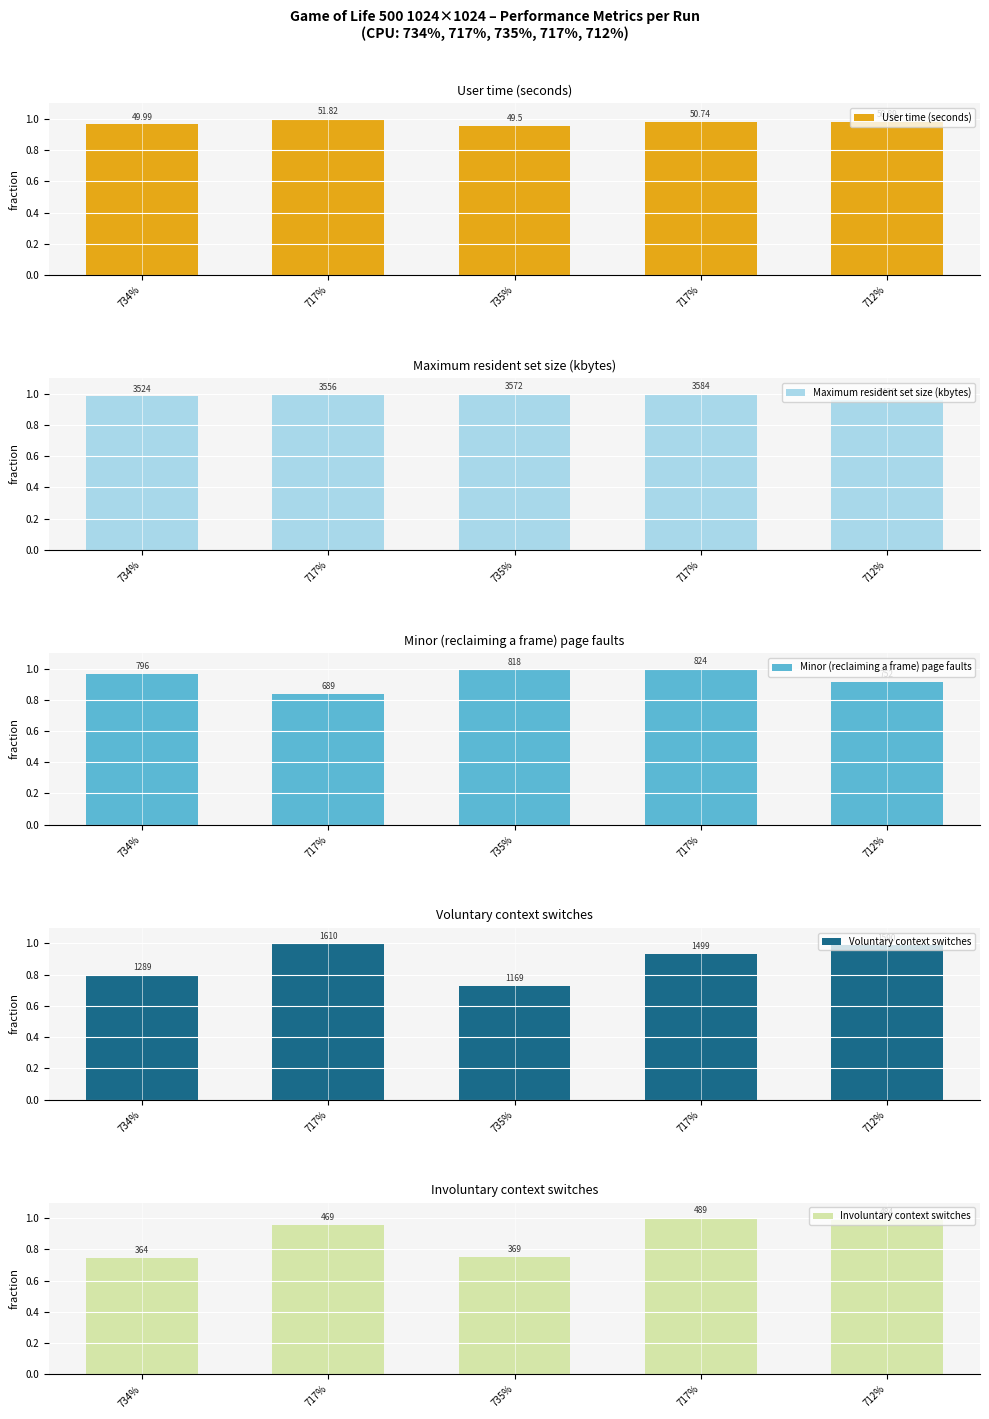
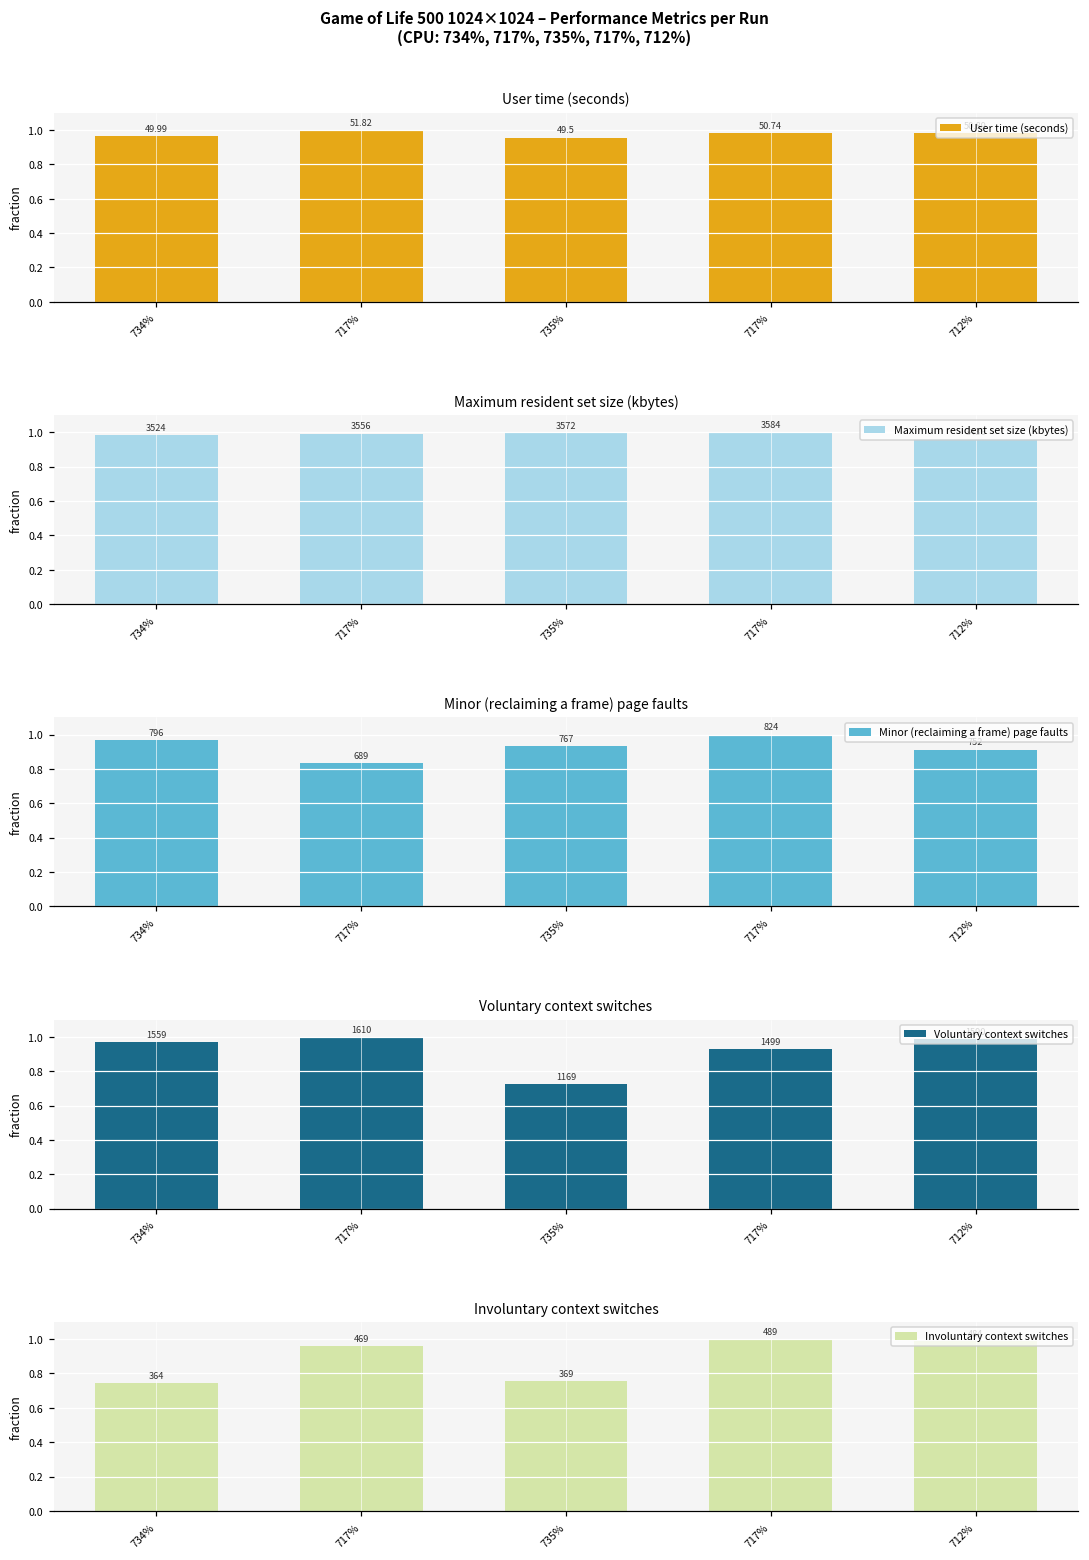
Minor (reclaiming a frame) page faults, 735%: 818 -> 767
Voluntary context switches, 734%: 1289 -> 1559
